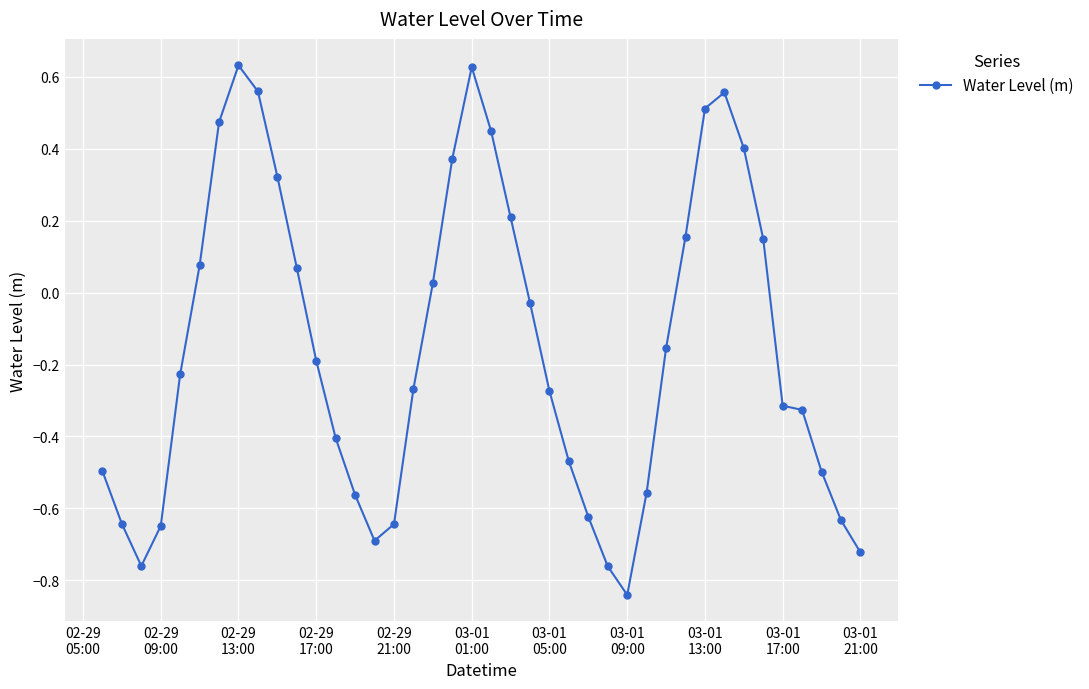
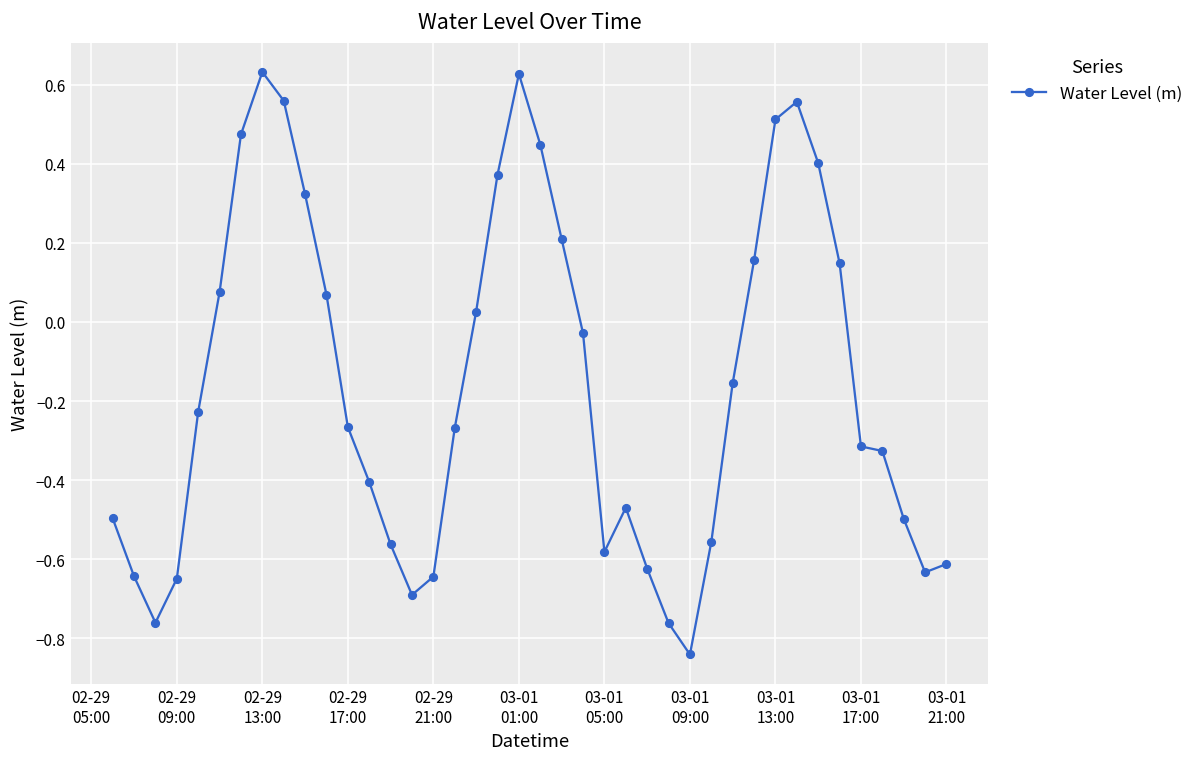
02-29 17:00: -0.19 -> -0.27
03-01 05:00: -0.27 -> -0.58
03-01 21:00: -0.72 -> -0.61
